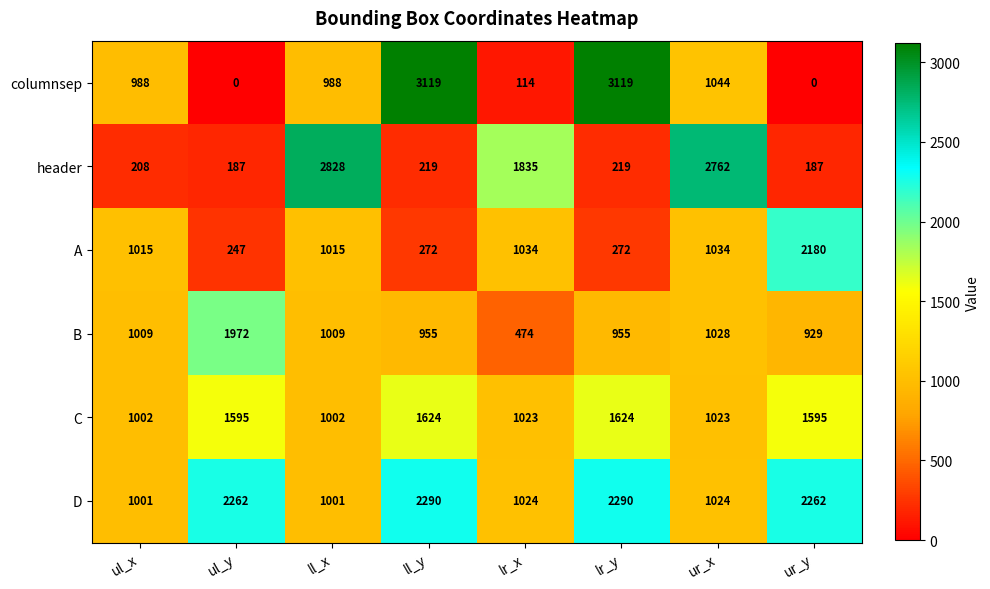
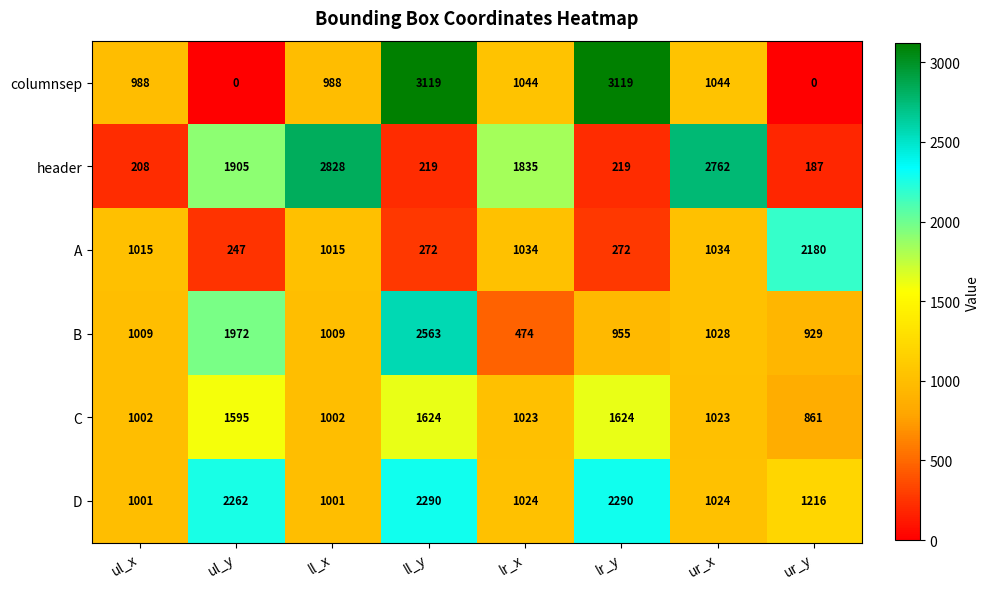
columnsep, lr_x: 114 -> 1044
header, ul_y: 187 -> 1905
B, ll_y: 955 -> 2563
C, ur_y: 1595 -> 861
D, ur_y: 2262 -> 1216
